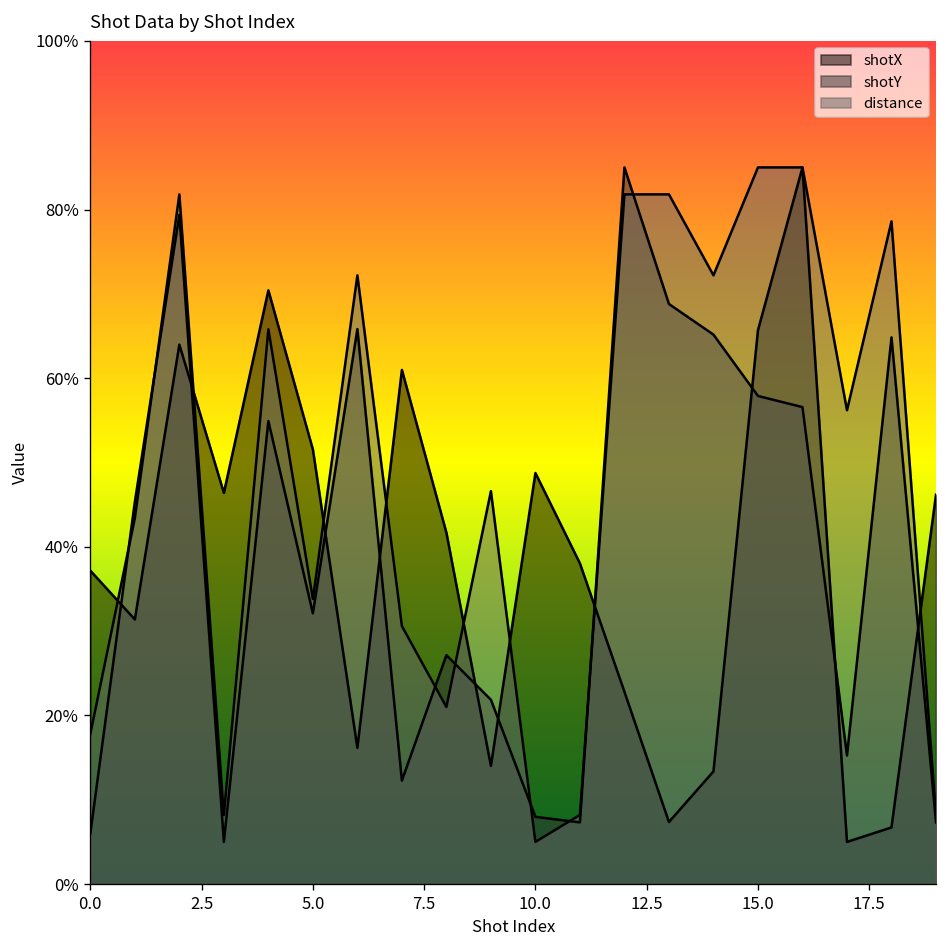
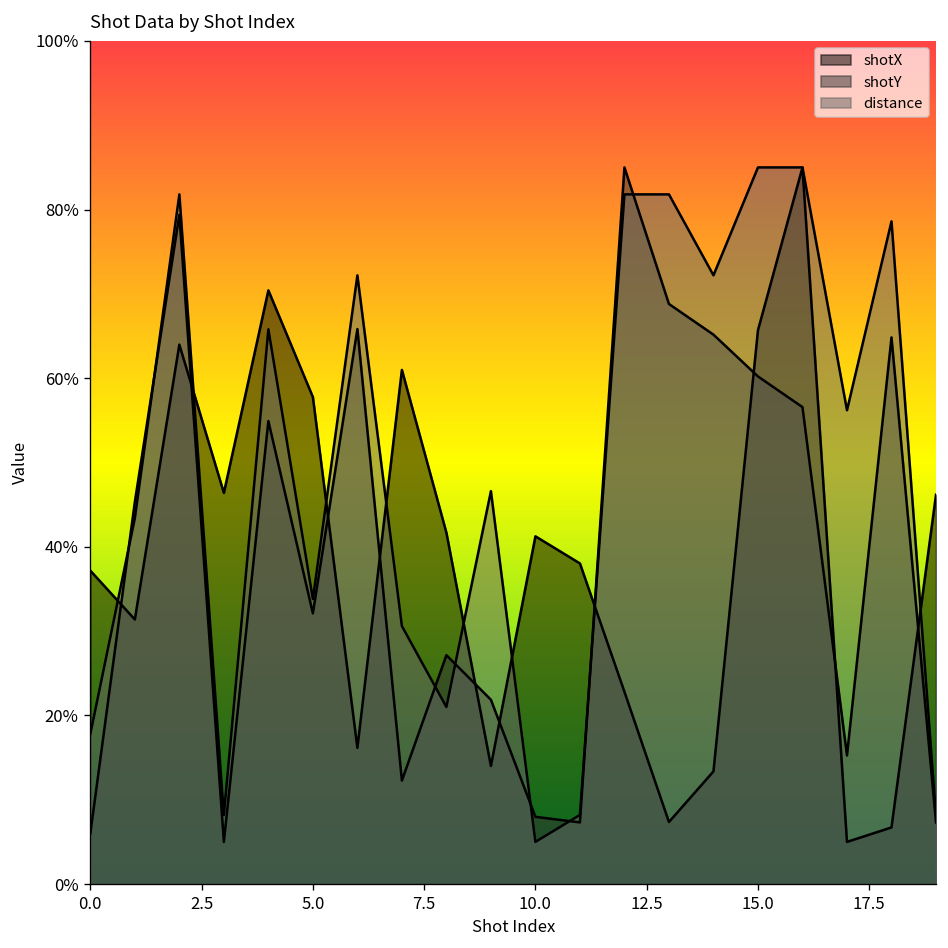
shotX, 5.0: 52% -> 58%
shotX, 10.0: 49% -> 41%
shotY, 15.0: 58% -> 60%
